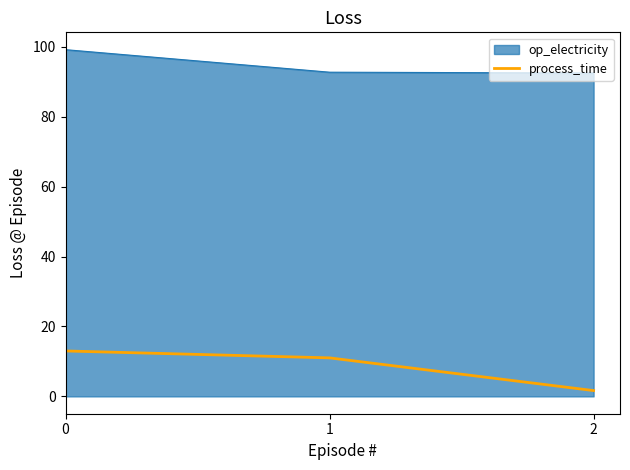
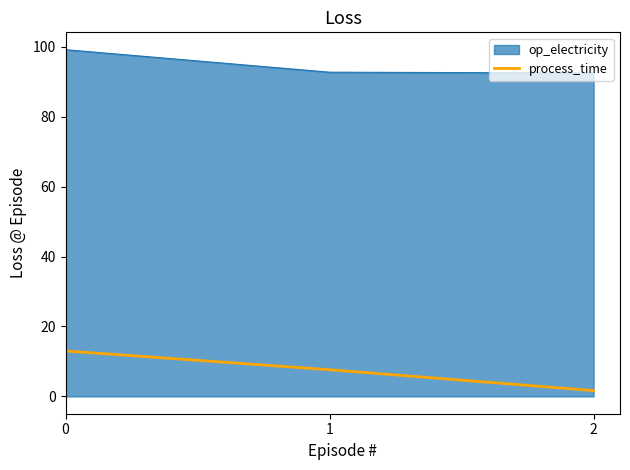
process_time, 1: 11 -> 8
